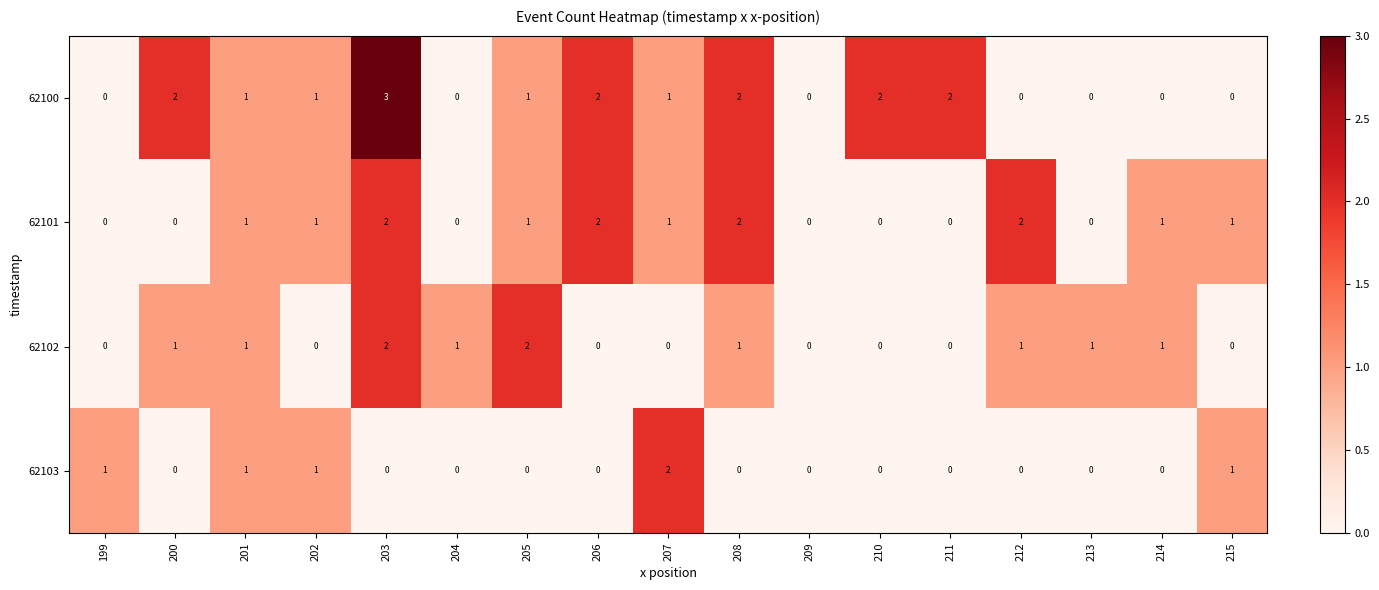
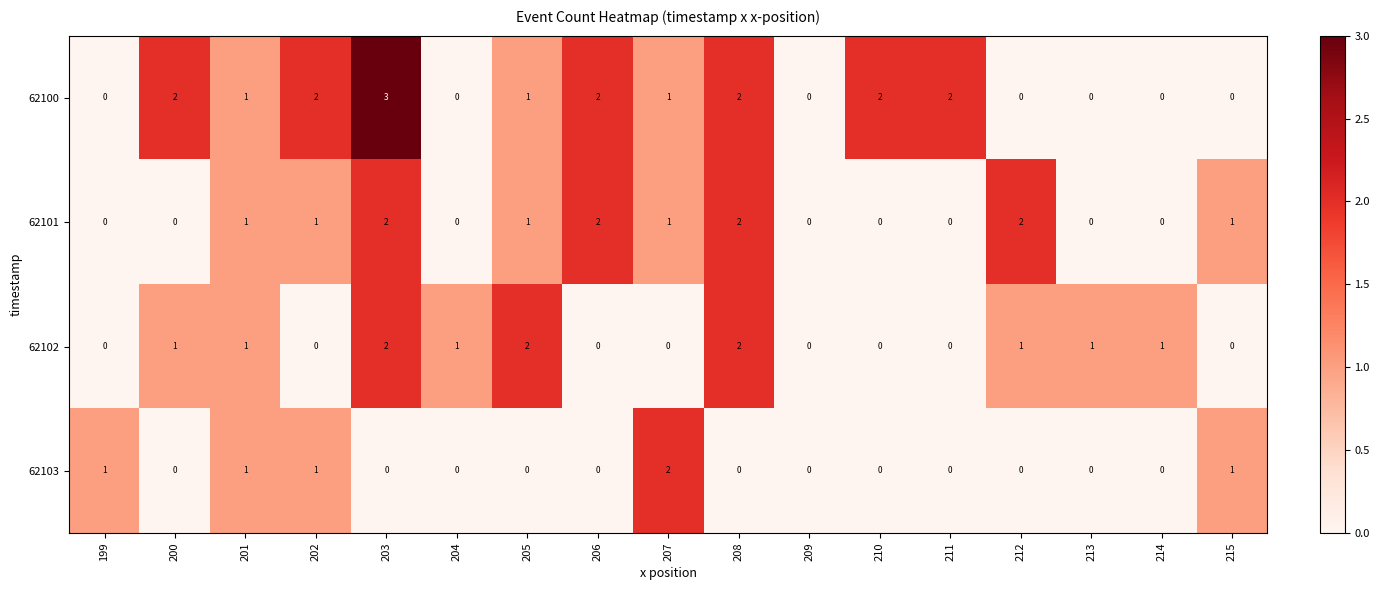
62100, 202: 1 -> 2
62101, 214: 1 -> 0
62102, 208: 1 -> 2
